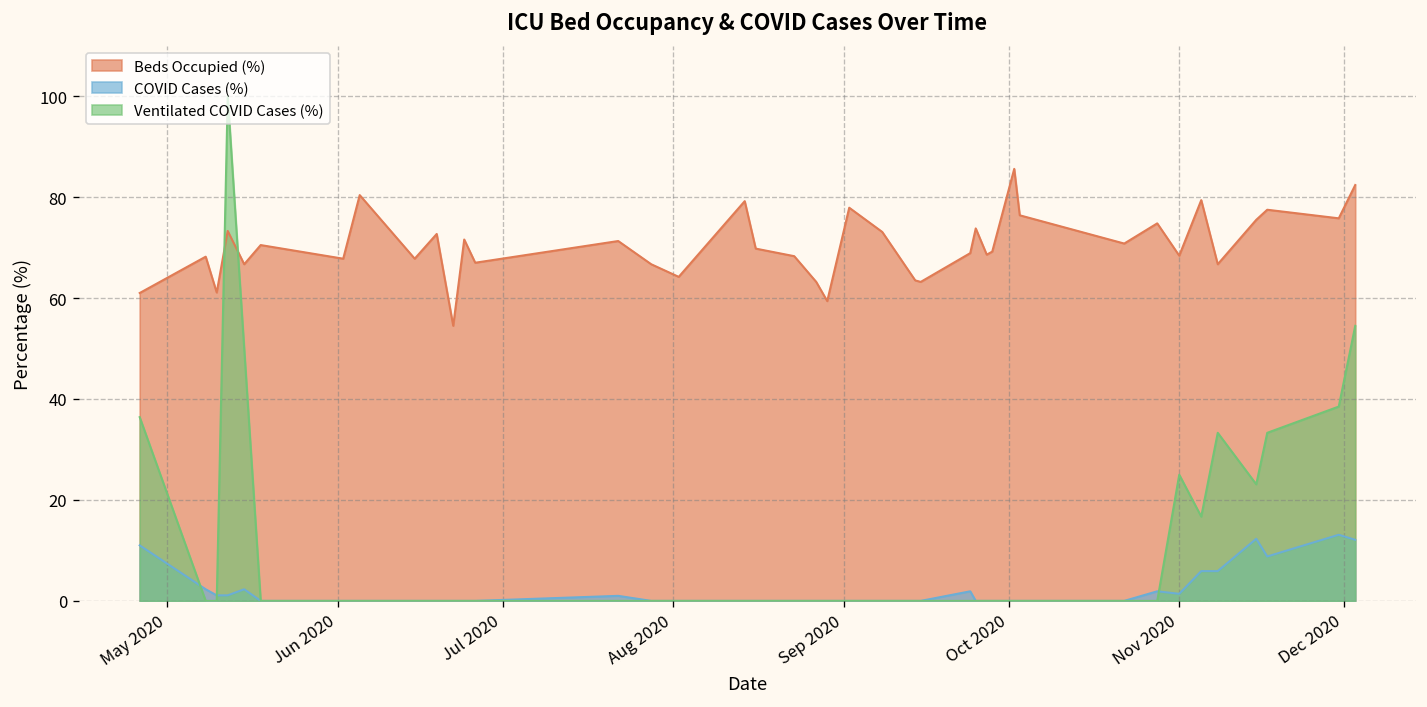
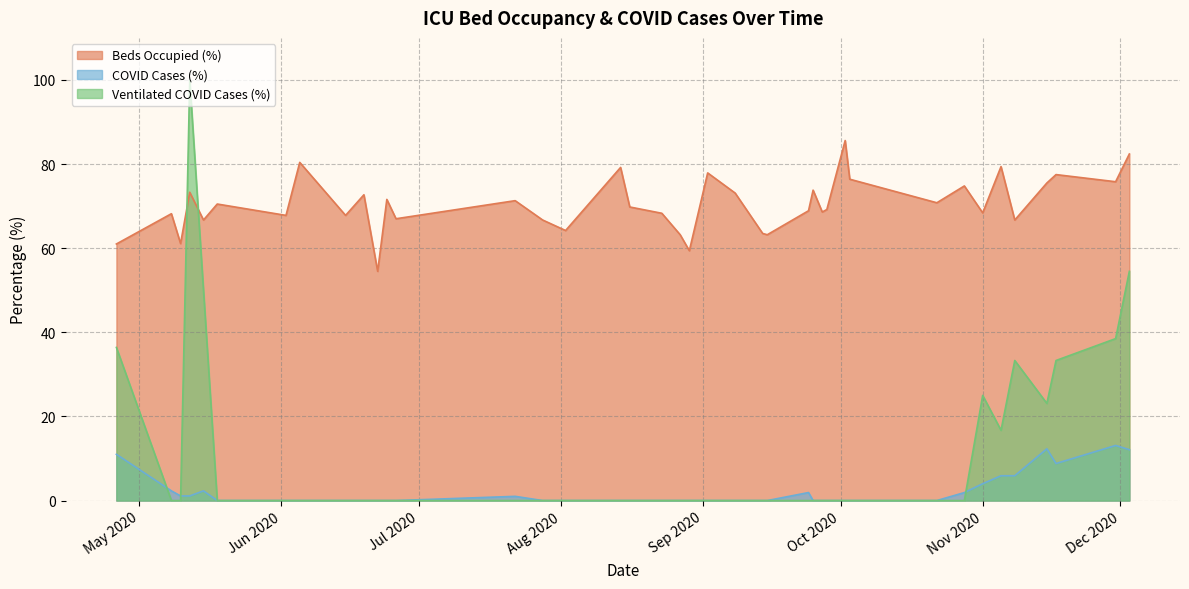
COVID Cases (%), Nov 2020: 1 -> 4
